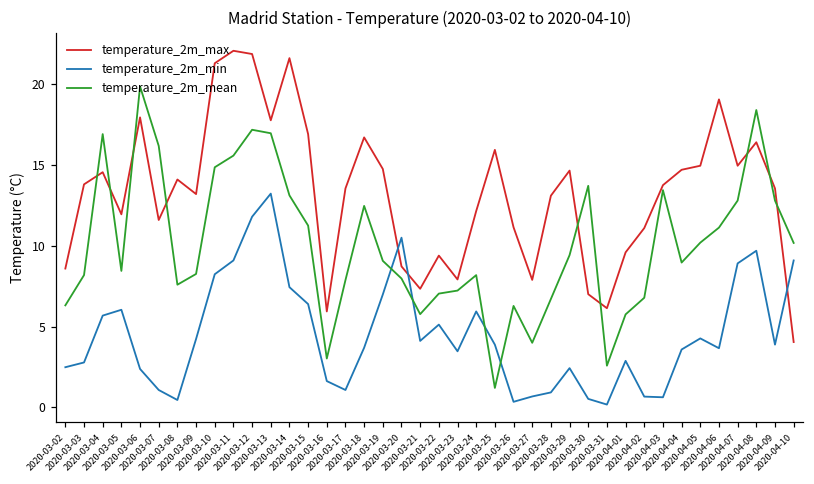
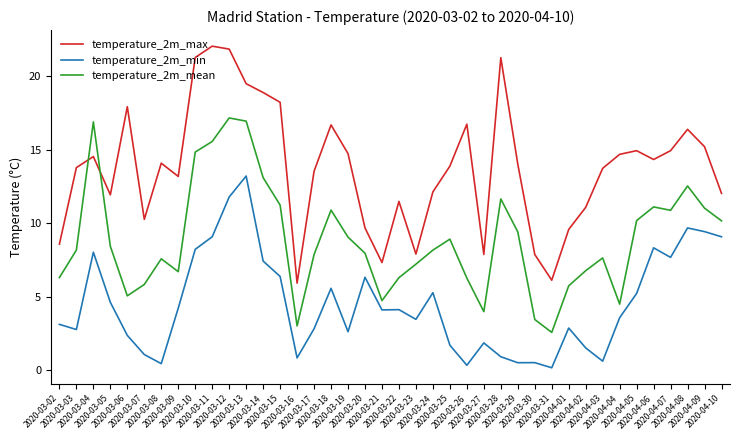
temperature_2m_min, 2020-03-02: 2.5 -> 3.1
temperature_2m_min, 2020-03-04: 5.7 -> 8.0
temperature_2m_min, 2020-03-05: 6.0 -> 4.6
temperature_2m_mean, 2020-03-06: 19.8 -> 5.1
temperature_2m_max, 2020-03-07: 11.6 -> 10.3
temperature_2m_mean, 2020-03-07: 16.2 -> 5.8
temperature_2m_mean, 2020-03-09: 8.2 -> 6.7
temperature_2m_max, 2020-03-13: 17.7 -> 19.5
temperature_2m_max, 2020-03-14: 21.6 -> 18.9
temperature_2m_max, 2020-03-15: 16.9 -> 18.2
temperature_2m_min, 2020-03-16: 1.6 -> 0.9
temperature_2m_min, 2020-03-17: 1.1 -> 2.8
temperature_2m_min, 2020-03-18: 3.7 -> 5.6
temperature_2m_mean, 2020-03-18: 12.5 -> 10.9
temperature_2m_min, 2020-03-19: 7.0 -> 2.6
temperature_2m_max, 2020-03-20: 8.7 -> 9.7
temperature_2m_min, 2020-03-20: 10.5 -> 6.3
temperature_2m_mean, 2020-03-21: 5.8 -> 4.7
temperature_2m_max, 2020-03-22: 9.4 -> 11.5
temperature_2m_min, 2020-03-22: 5.1 -> 4.1
temperature_2m_mean, 2020-03-22: 7.0 -> 6.3
temperature_2m_min, 2020-03-24: 5.9 -> 5.3
temperature_2m_max, 2020-03-25: 15.9 -> 13.9
temperature_2m_min, 2020-03-25: 3.9 -> 1.7
temperature_2m_mean, 2020-03-25: 1.2 -> 8.9
temperature_2m_max, 2020-03-26: 11.1 -> 16.7
temperature_2m_min, 2020-03-27: 0.7 -> 1.9
temperature_2m_max, 2020-03-28: 13.1 -> 21.3
temperature_2m_mean, 2020-03-28: 6.7 -> 11.7
temperature_2m_max, 2020-03-29: 14.6 -> 14.0
temperature_2m_min, 2020-03-29: 2.4 -> 0.5
temperature_2m_max, 2020-03-30: 7.0 -> 7.9
temperature_2m_mean, 2020-03-30: 13.7 -> 3.5
temperature_2m_min, 2020-04-02: 0.7 -> 1.5
temperature_2m_mean, 2020-04-03: 13.4 -> 7.6
temperature_2m_mean, 2020-04-04: 9.0 -> 4.5
temperature_2m_min, 2020-04-05: 4.3 -> 5.2
temperature_2m_max, 2020-04-06: 19.0 -> 14.3
temperature_2m_min, 2020-04-06: 3.7 -> 8.3
temperature_2m_min, 2020-04-07: 8.9 -> 7.7
temperature_2m_mean, 2020-04-07: 12.8 -> 10.9
temperature_2m_mean, 2020-04-08: 18.4 -> 12.5
temperature_2m_max, 2020-04-09: 13.5 -> 15.2
temperature_2m_min, 2020-04-09: 3.9 -> 9.4
temperature_2m_mean, 2020-04-09: 12.8 -> 11.0
temperature_2m_max, 2020-04-10: 4.0 -> 12.0
